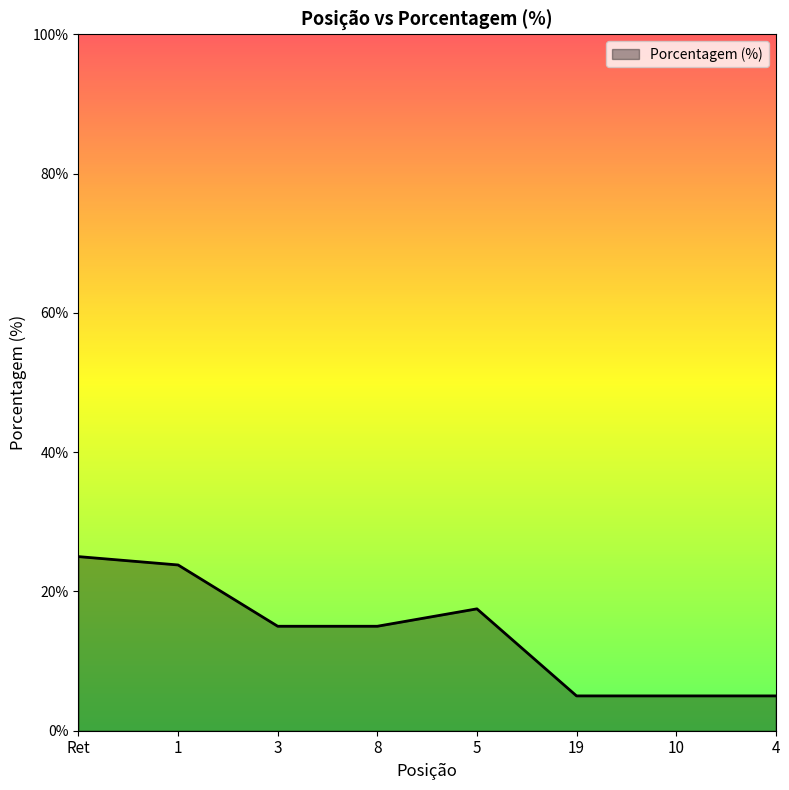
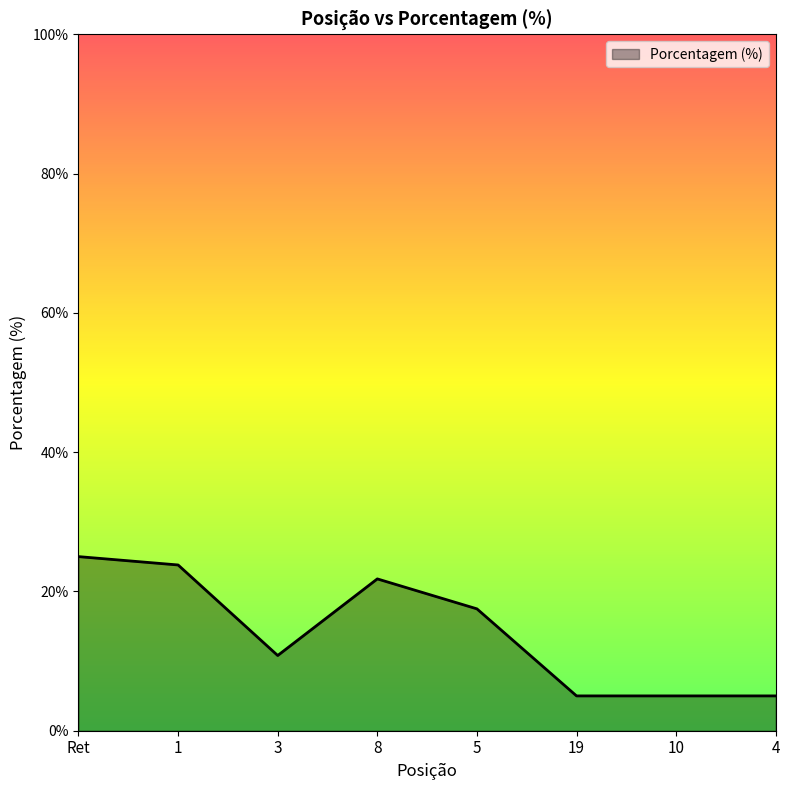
3: 15% -> 11%
8: 15% -> 22%
